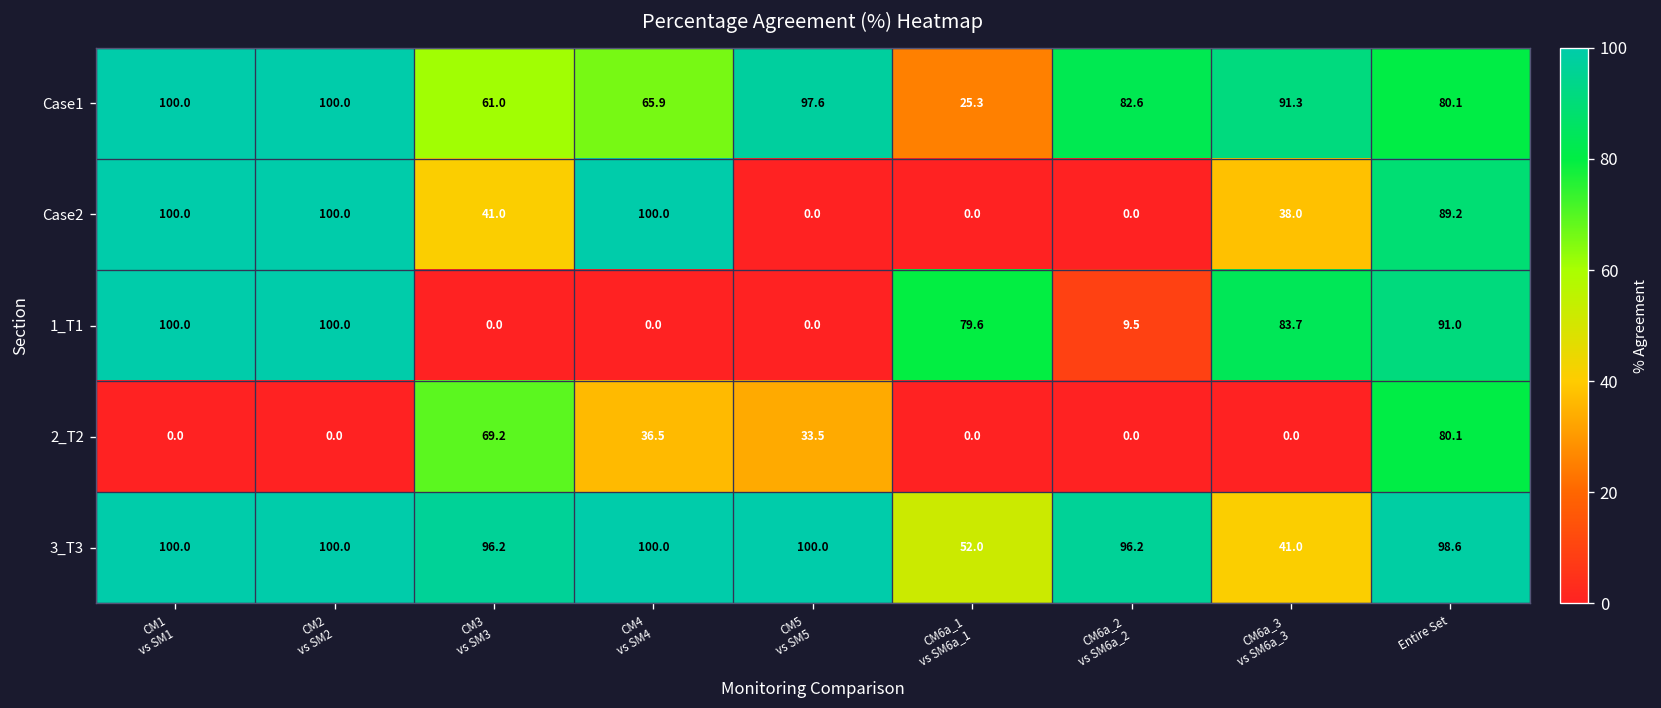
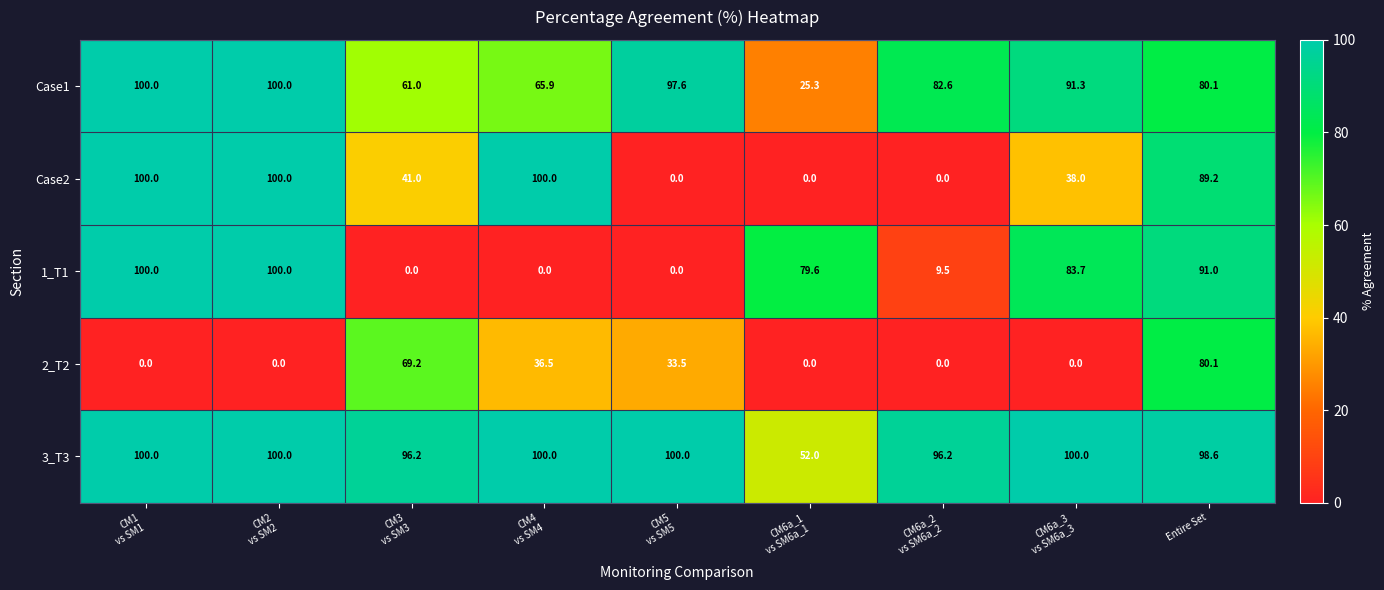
3_T3, CM6a_3 vs SM6a_3: 41.0 -> 100.0
